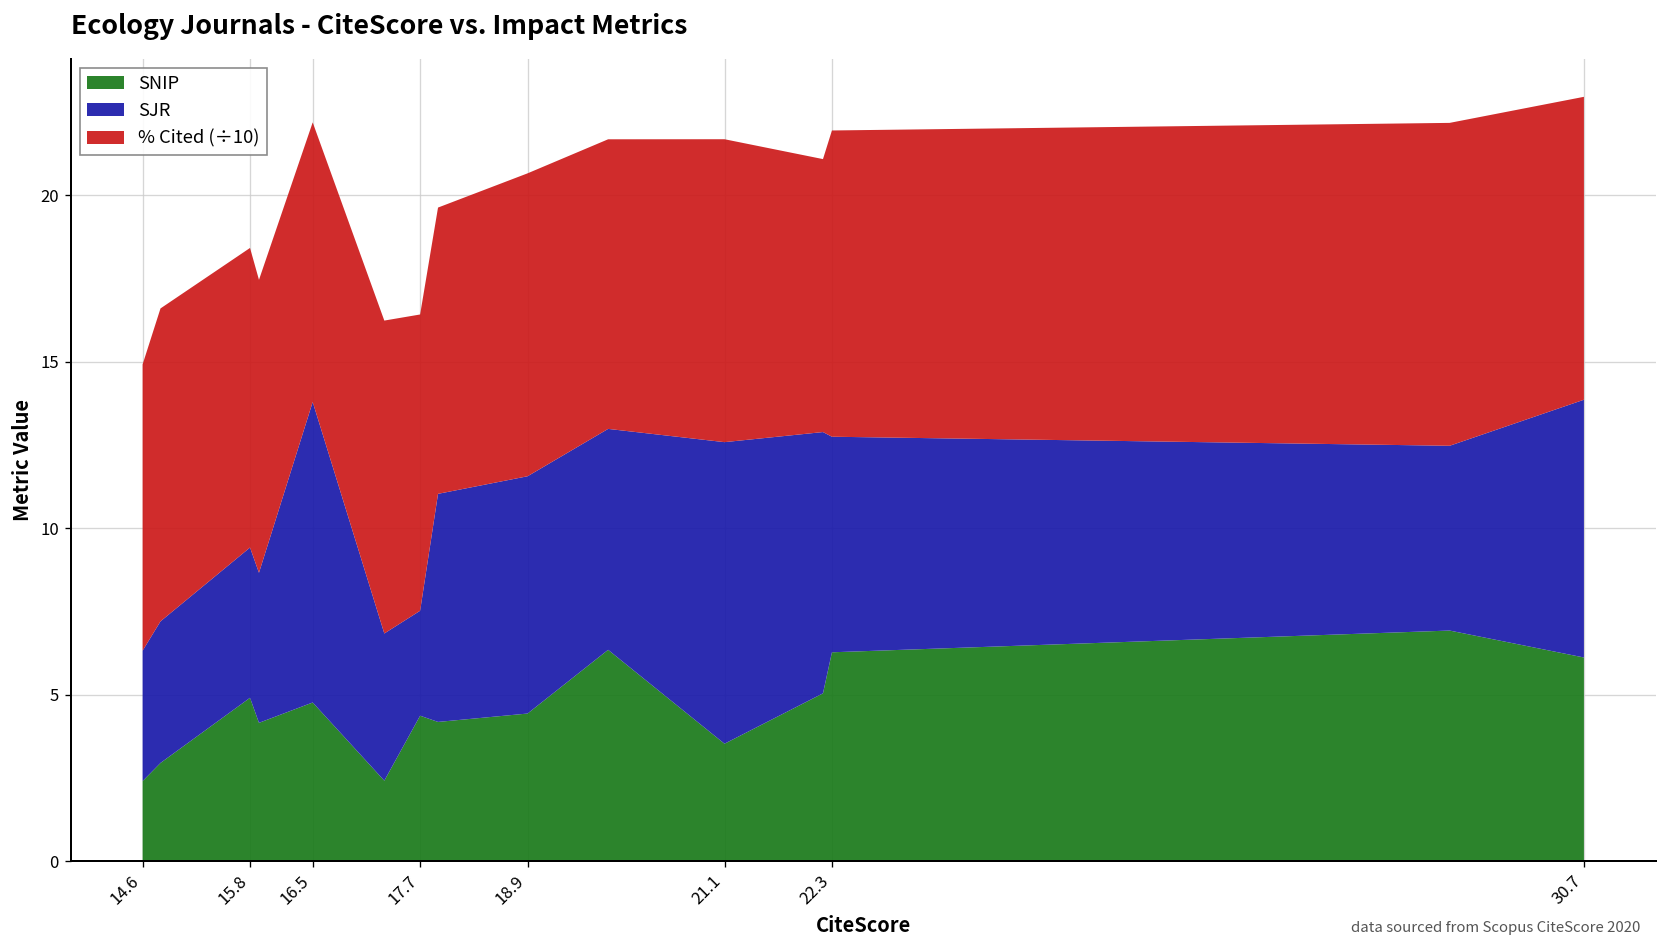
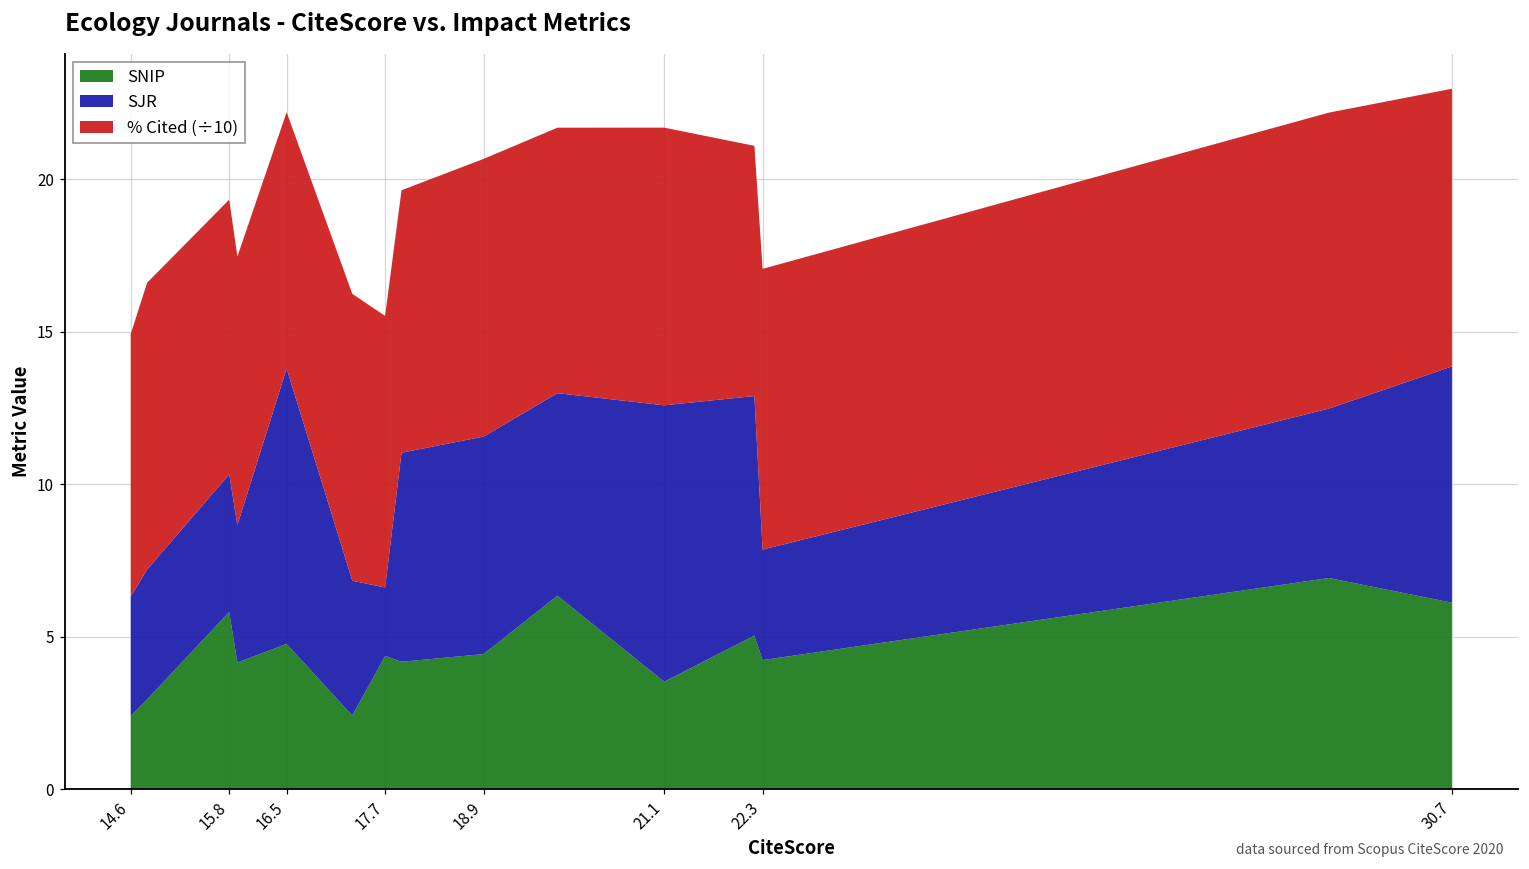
SNIP, 15.8: 4.9 -> 5.8
SJR, 17.7: 3.2 -> 2.2
SNIP, 22.3: 6.3 -> 4.2
SJR, 22.3: 6.5 -> 3.6
